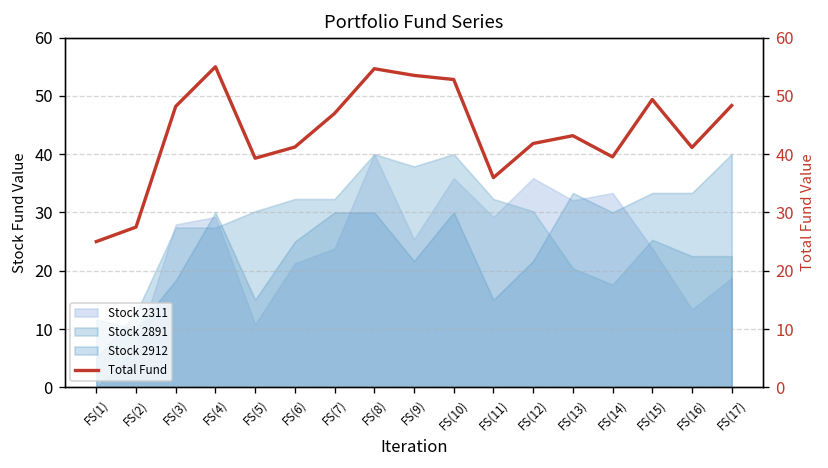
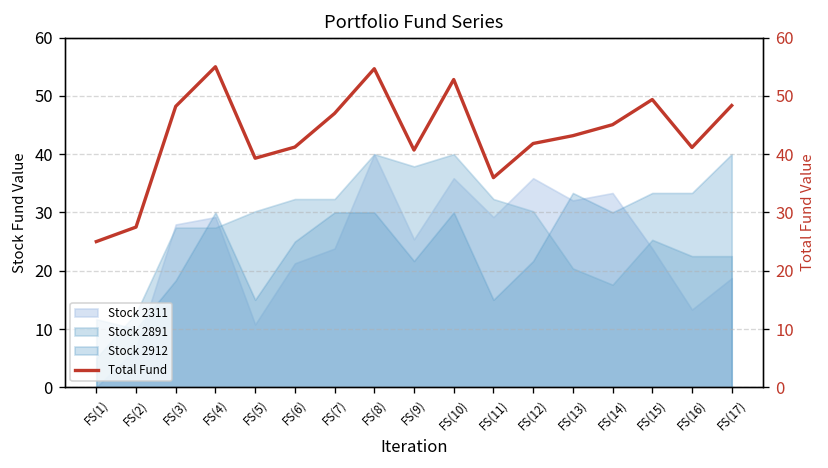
Total Fund, FS(9): 54 -> 41
Total Fund, FS(14): 40 -> 45
